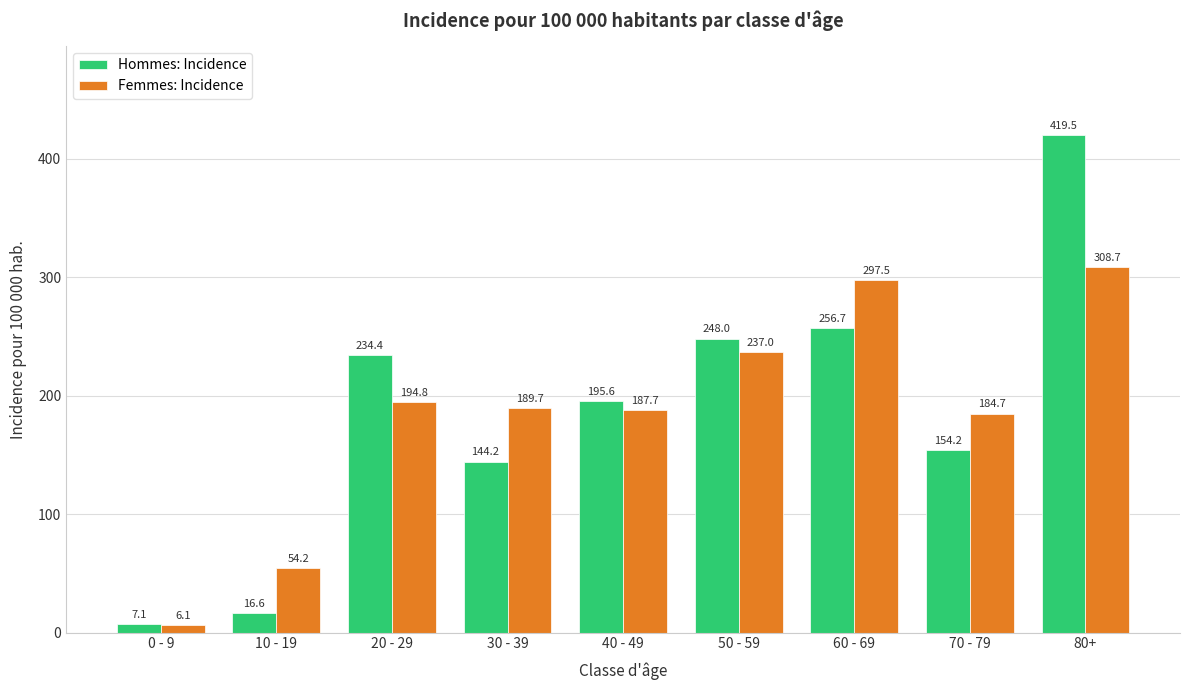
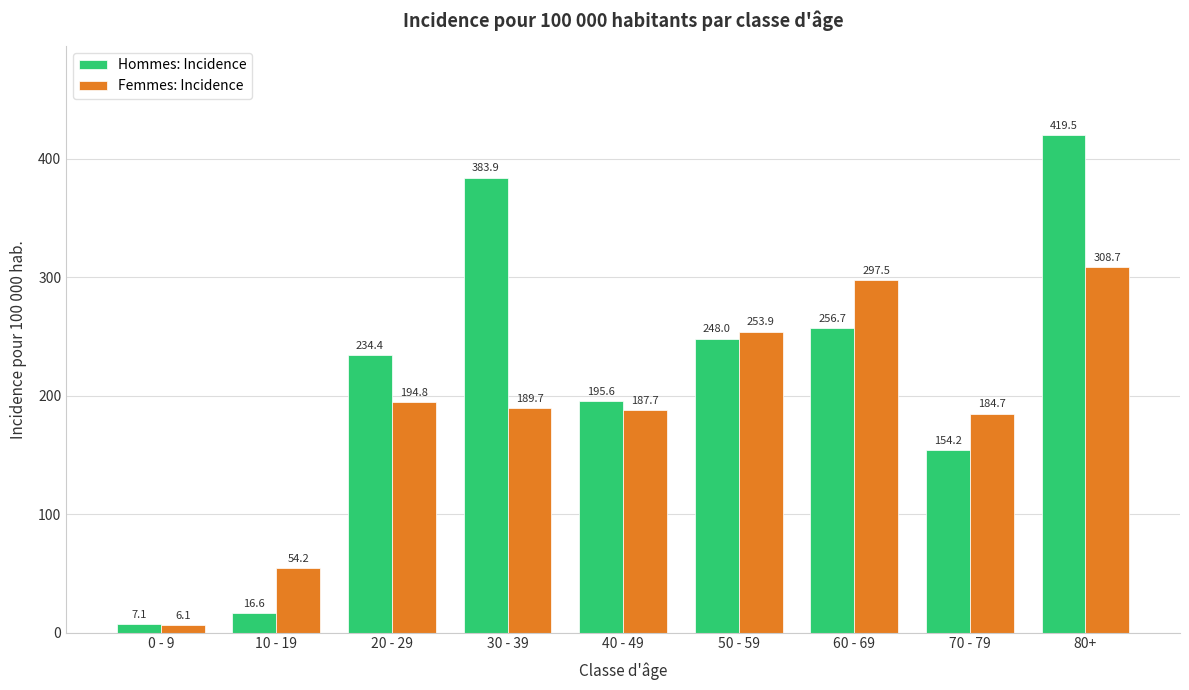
Hommes: Incidence, 30 - 39: 144.2 -> 383.9
Femmes: Incidence, 50 - 59: 237.0 -> 253.9
